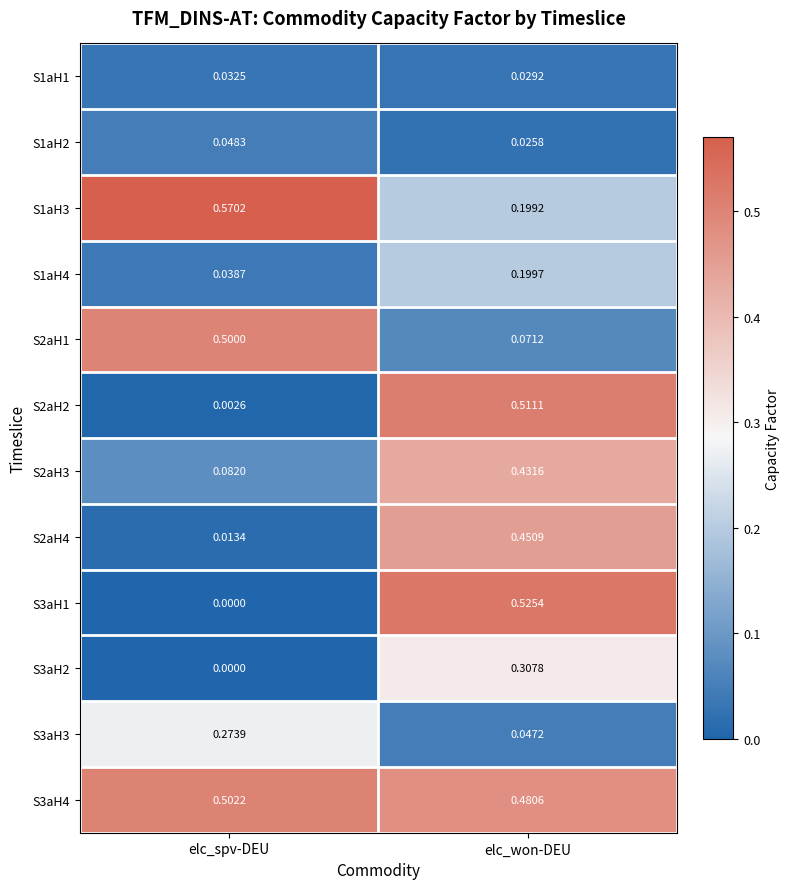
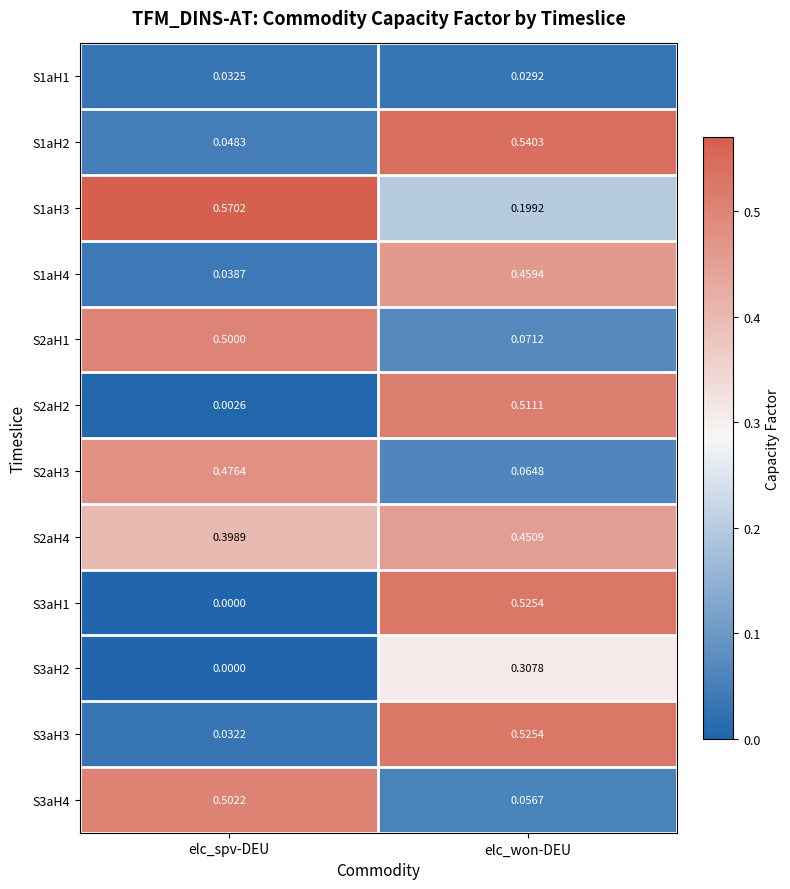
S1aH2, elc_won-DEU: 0.0258 -> 0.5403
S1aH4, elc_won-DEU: 0.1997 -> 0.4594
S2aH3, elc_spv-DEU: 0.0820 -> 0.4764
S2aH3, elc_won-DEU: 0.4316 -> 0.0648
S2aH4, elc_spv-DEU: 0.0134 -> 0.3989
S3aH3, elc_spv-DEU: 0.2739 -> 0.0322
S3aH3, elc_won-DEU: 0.0472 -> 0.5254
S3aH4, elc_won-DEU: 0.4806 -> 0.0567
